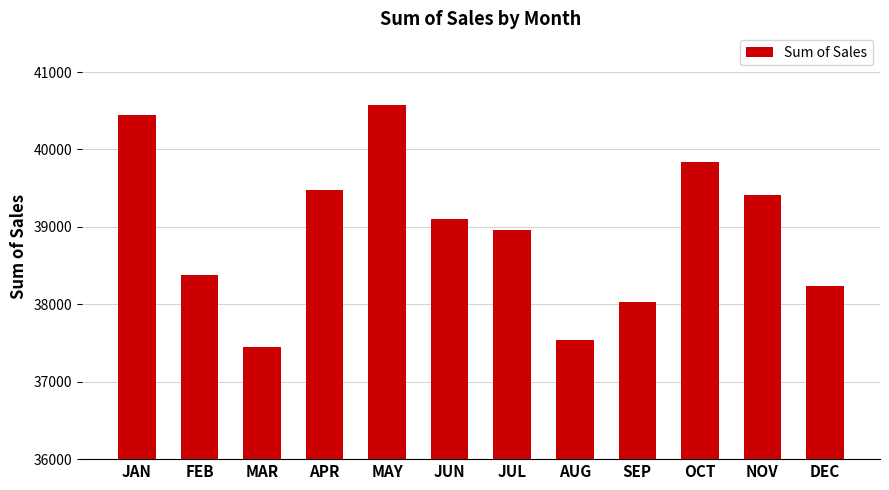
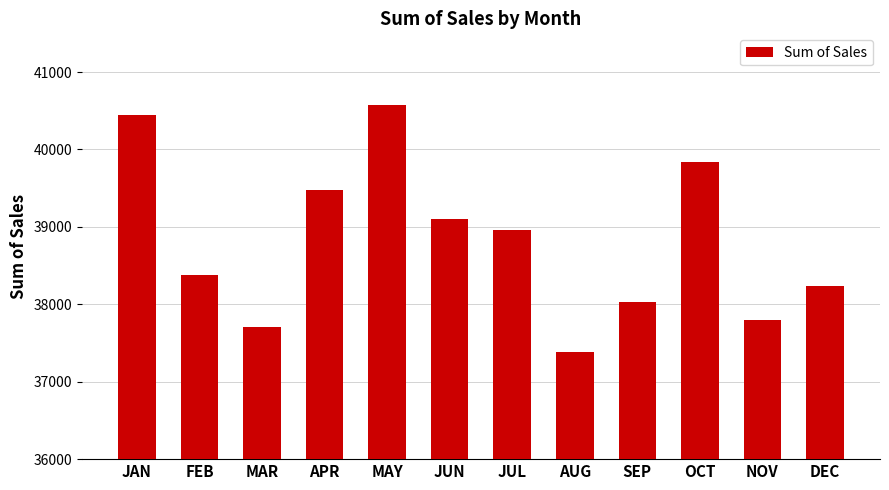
MAR: 37400 -> 37700
AUG: 37500 -> 37400
NOV: 39400 -> 37800
